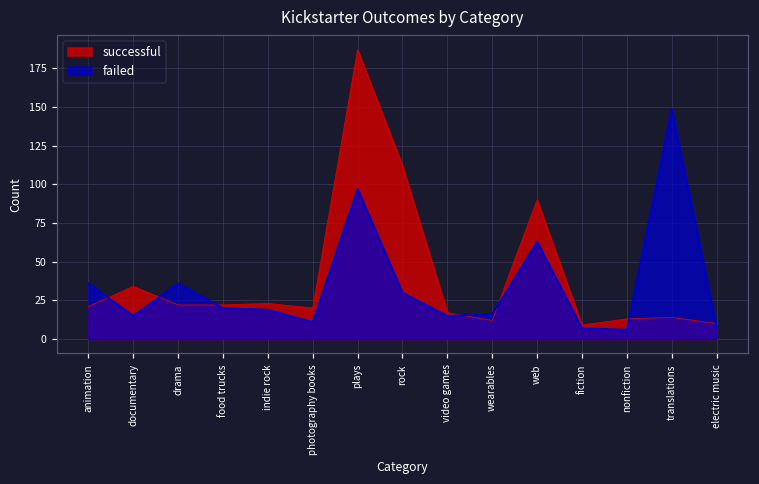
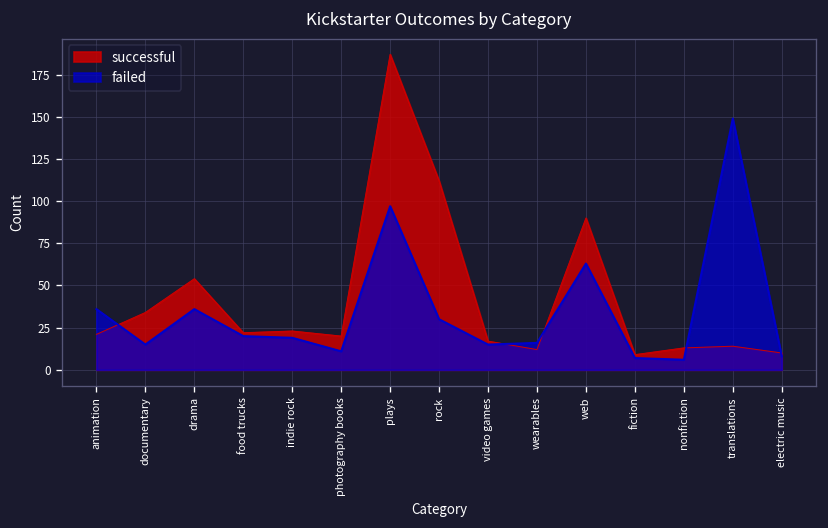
successful, drama: 22 -> 54
